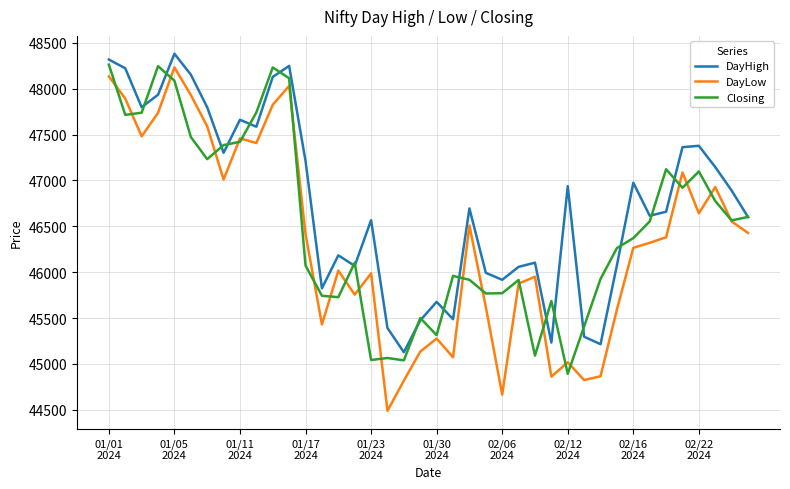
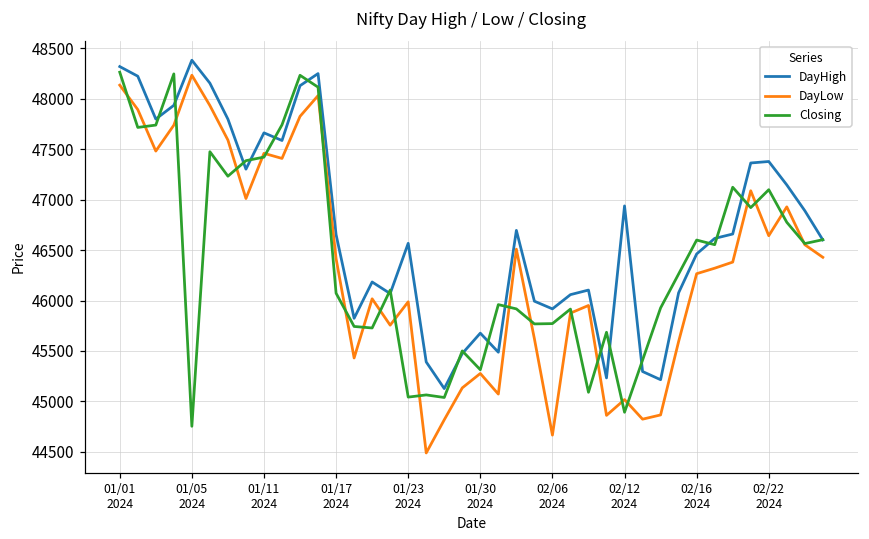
Closing, 01/05 2024: 48100 -> 44800
DayHigh, 01/17 2024: 47200 -> 46700
DayHigh, 02/16 2024: 47000 -> 46500
Closing, 02/16 2024: 46400 -> 46600
